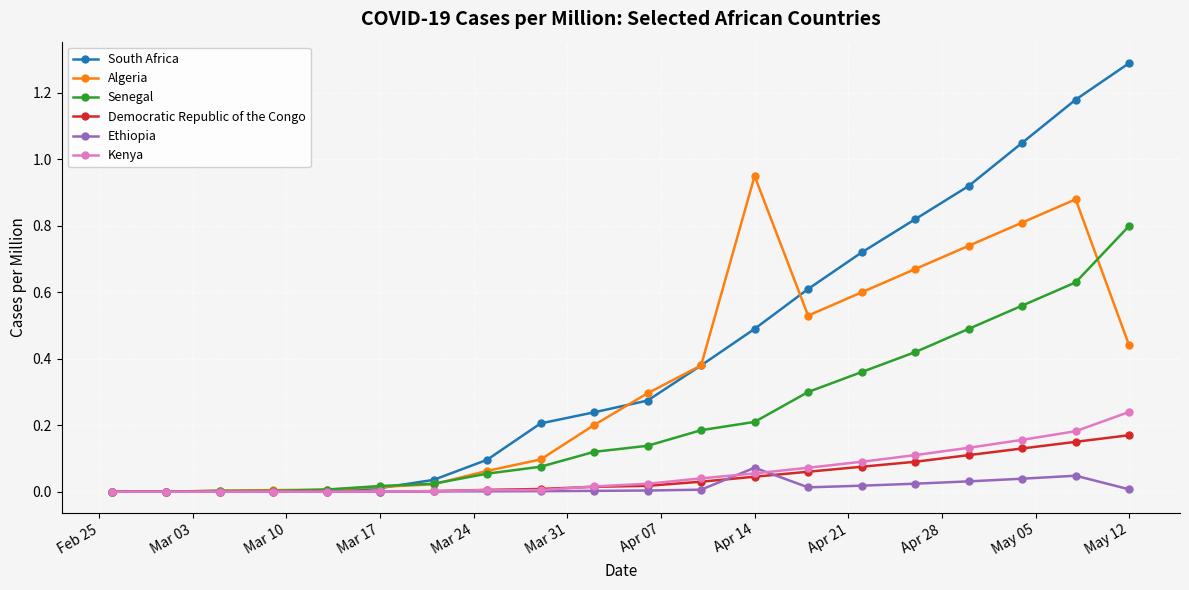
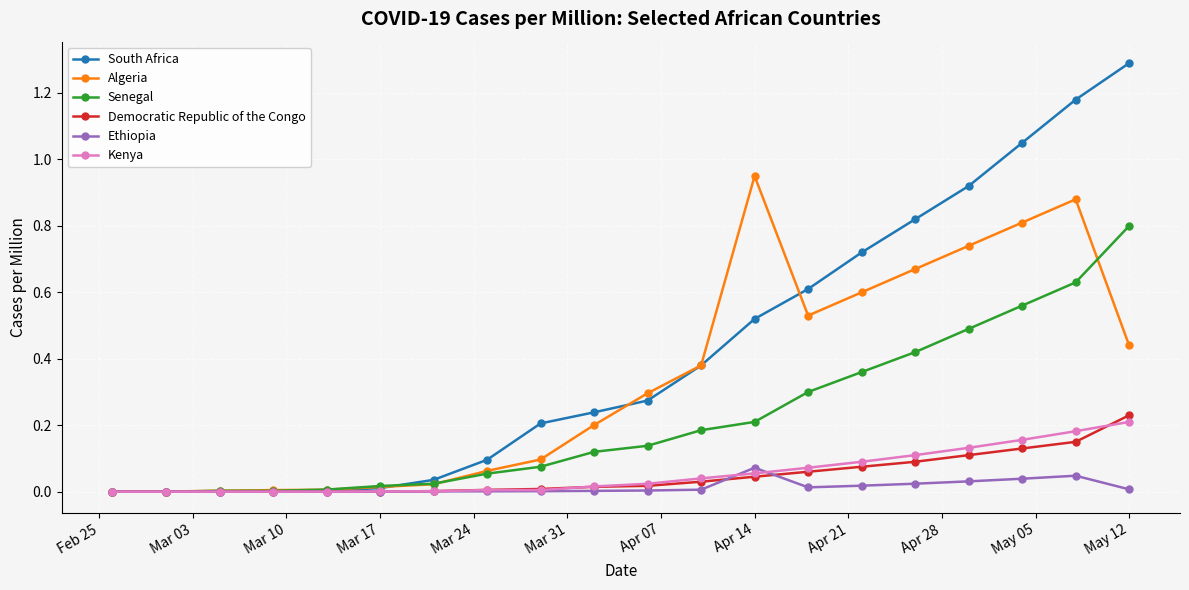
South Africa, Apr 14: 0.49 -> 0.52
Democratic Republic of the Congo, May 12: 0.17 -> 0.23
Kenya, May 12: 0.24 -> 0.21
